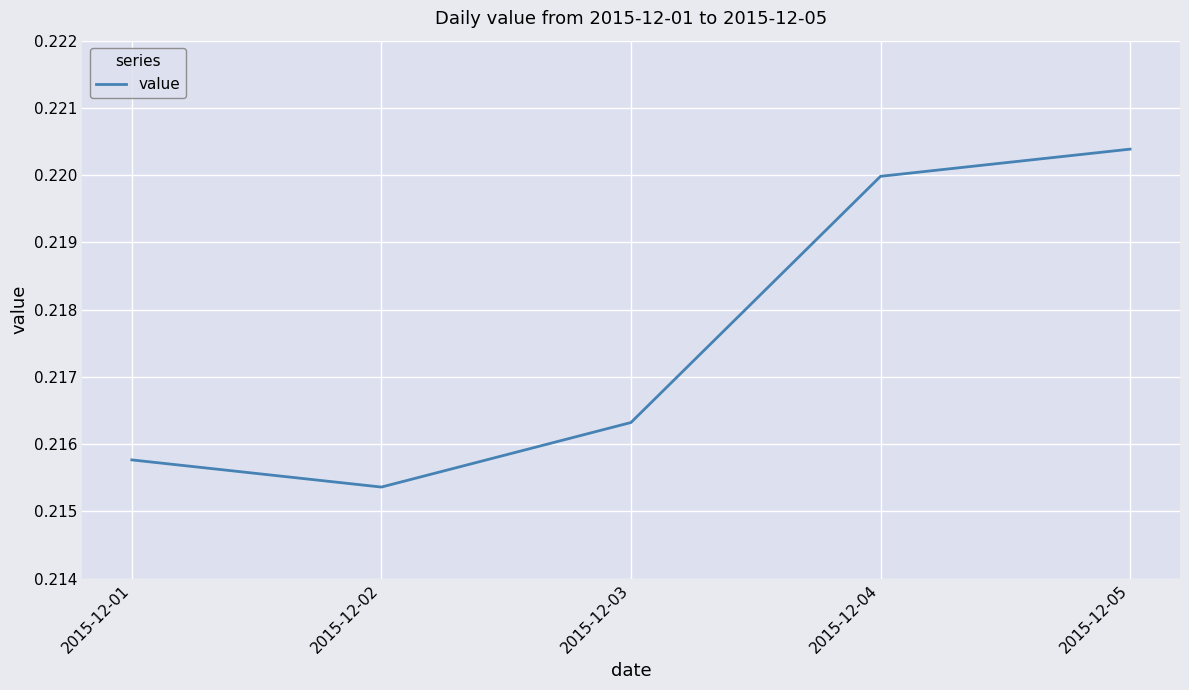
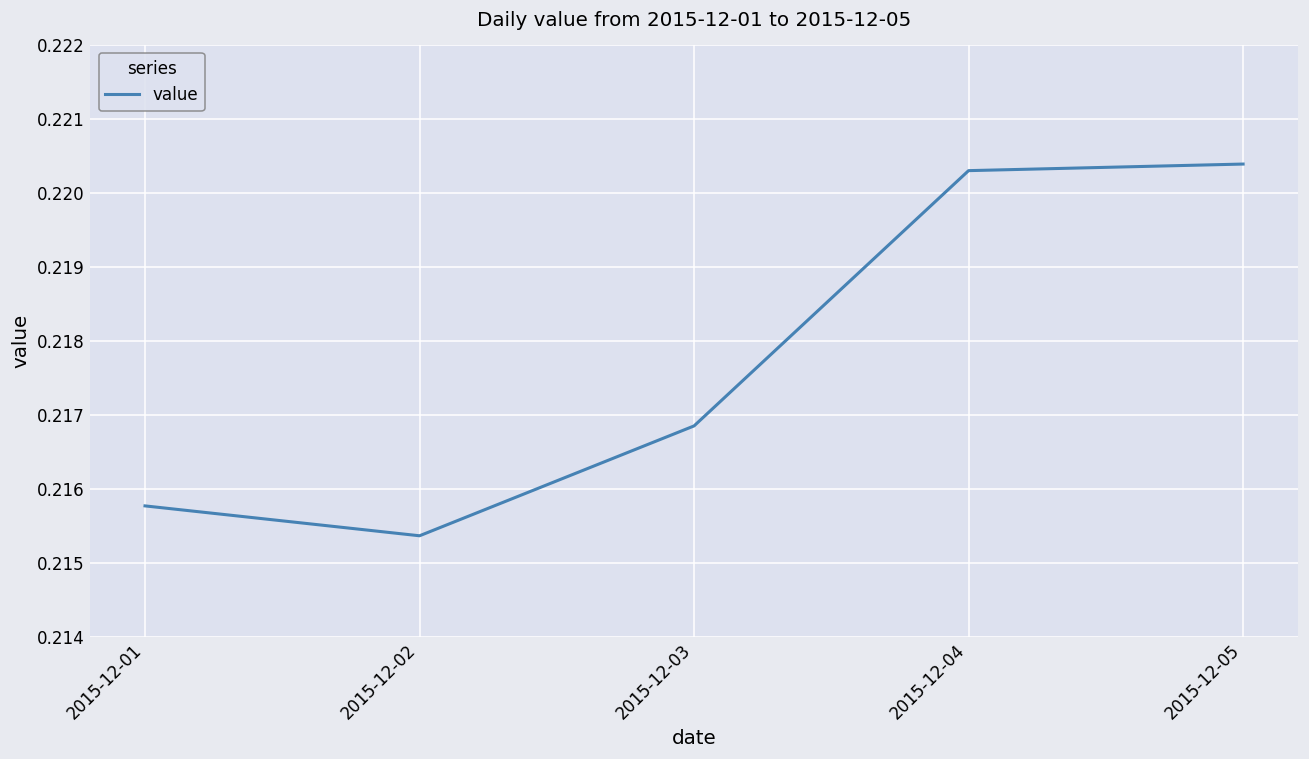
2015-12-03: 0.2163 -> 0.2168
2015-12-04: 0.2200 -> 0.2203
